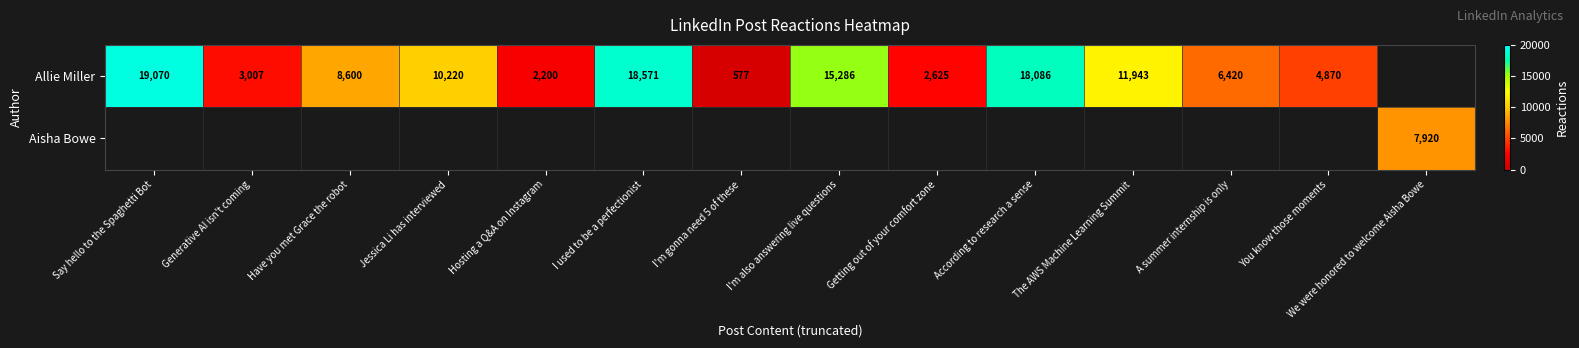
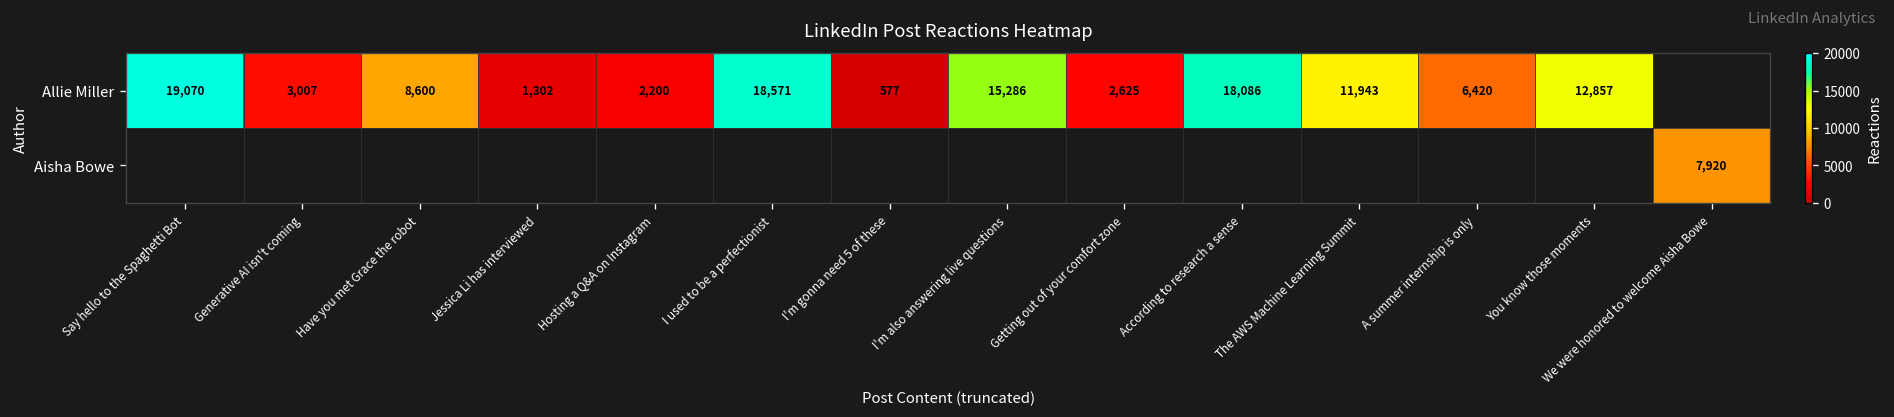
Allie Miller, Jessica Li has interviewed: 10,220 -> 1,302
Allie Miller, You know those moments: 4,870 -> 12,857
